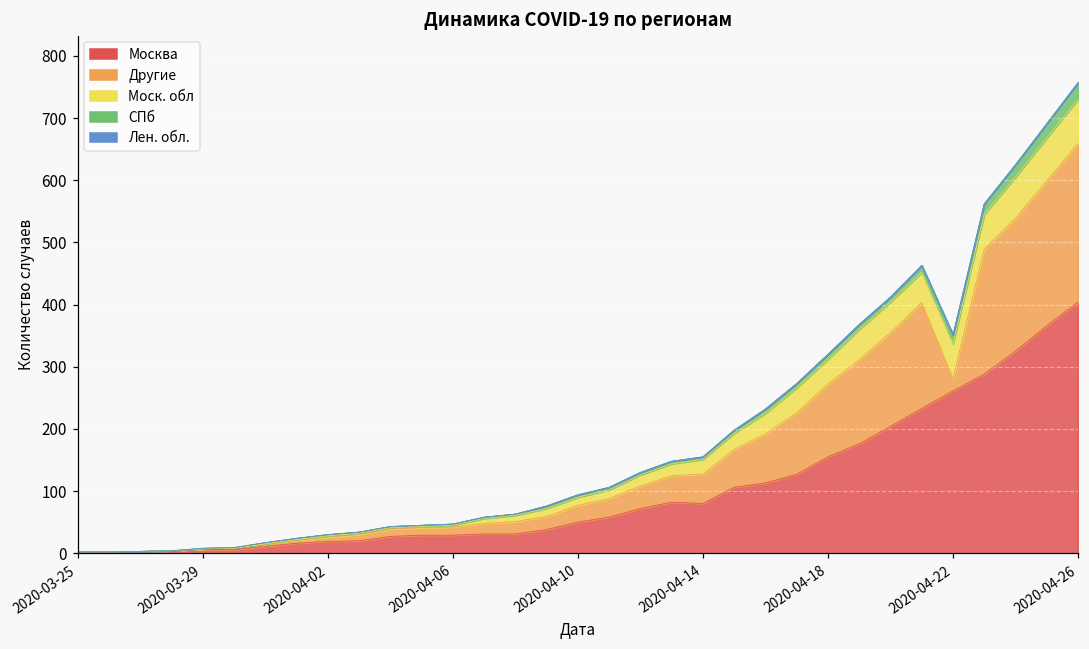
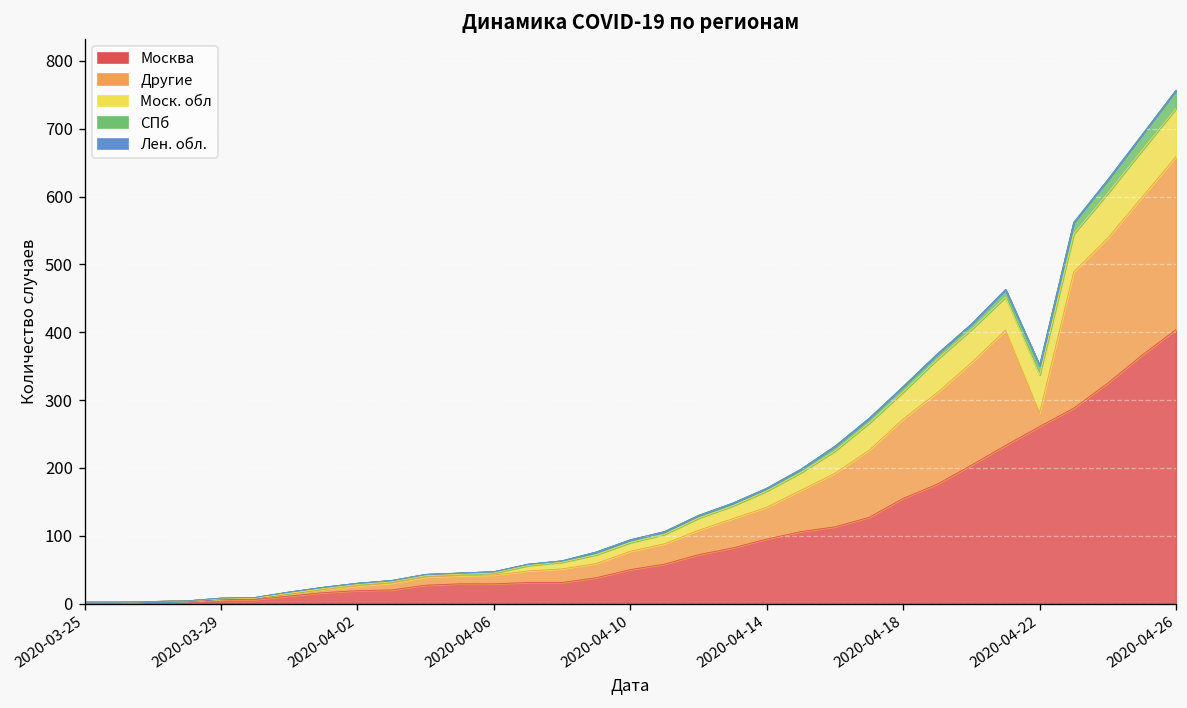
Москва, 2020-04-14: 80 -> 100
